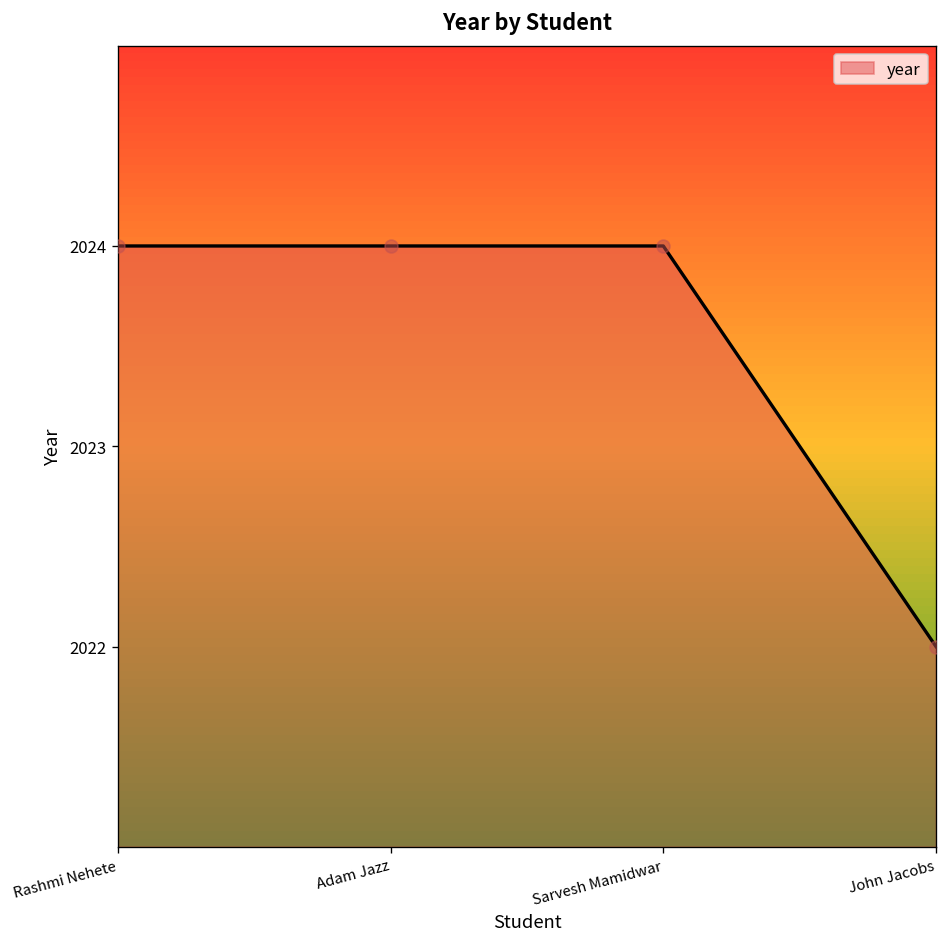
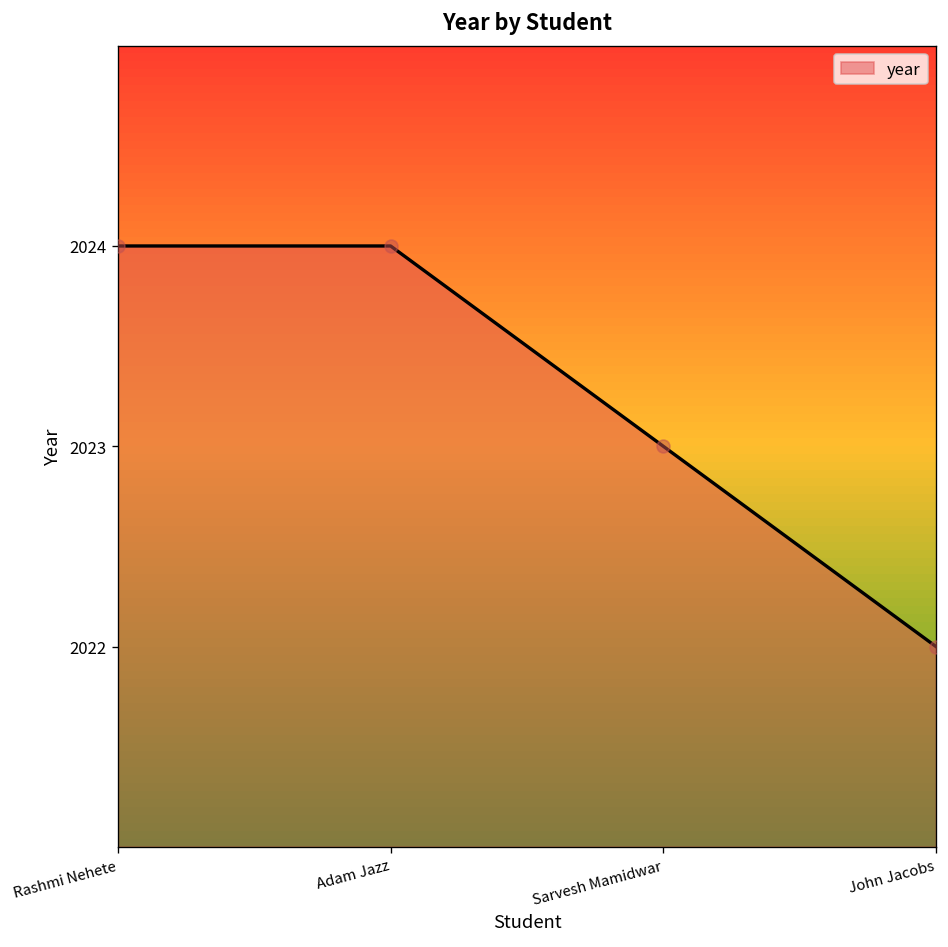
Sarvesh Mamidwar: 2024 -> 2023
